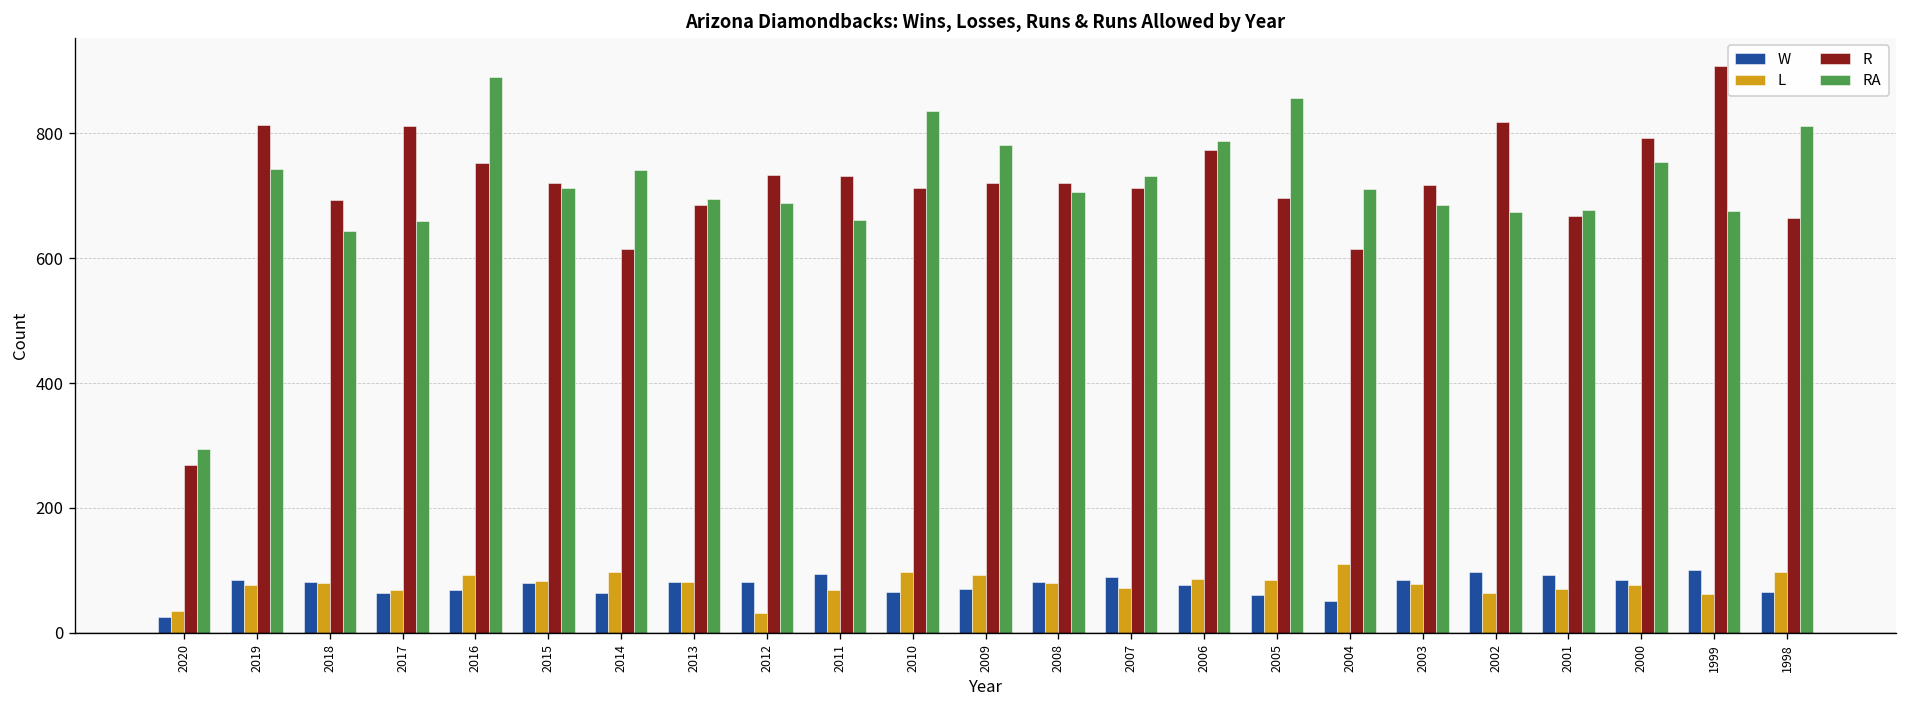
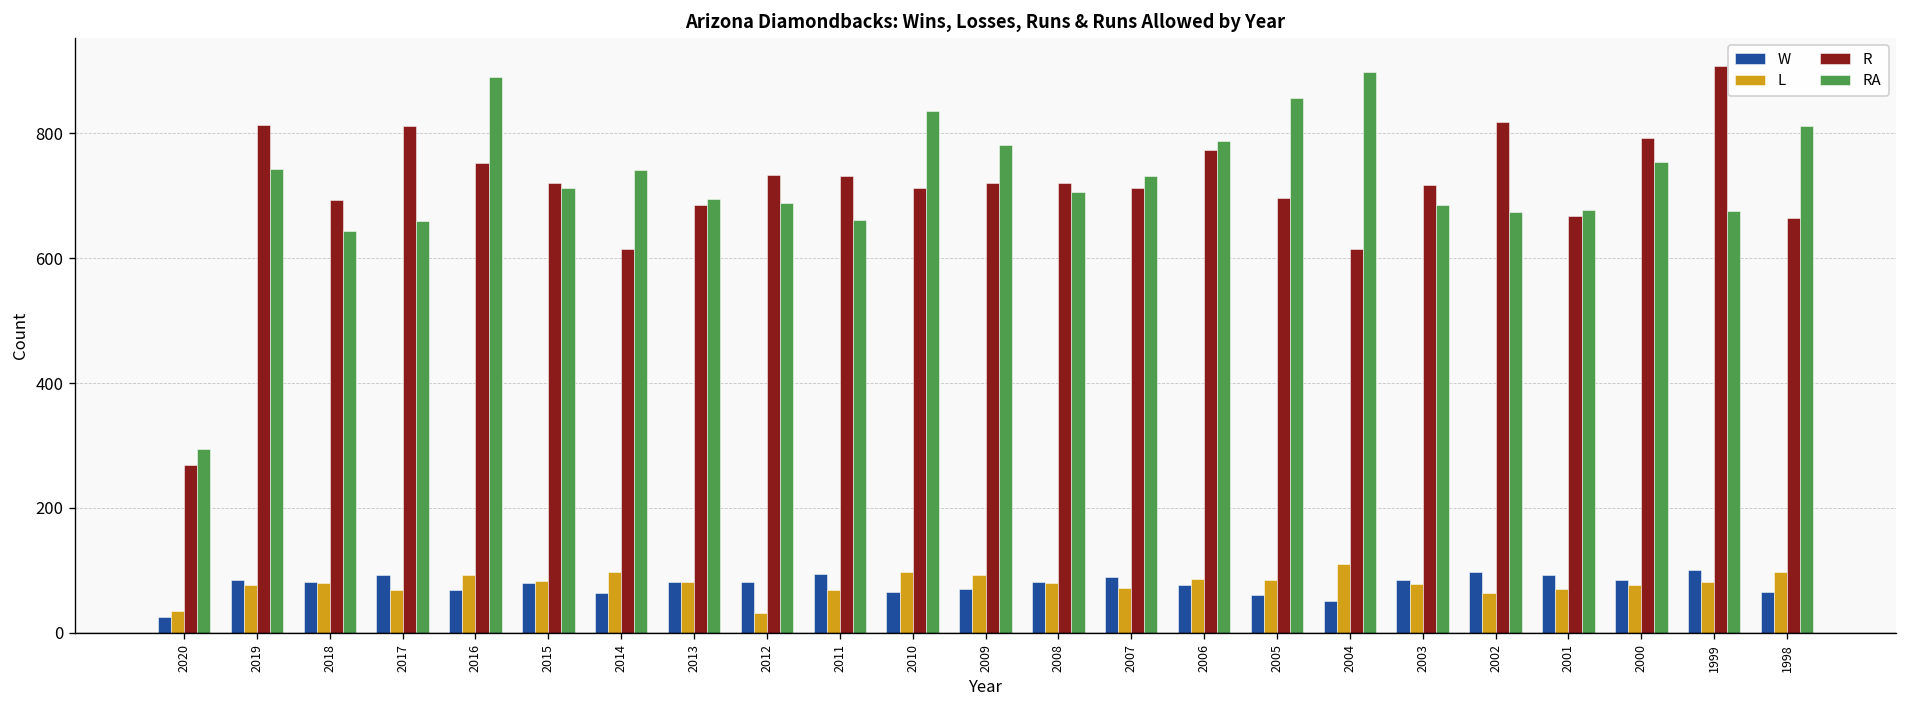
W, 2017: 60 -> 90
RA, 2004: 710 -> 900
L, 1999: 60 -> 80
